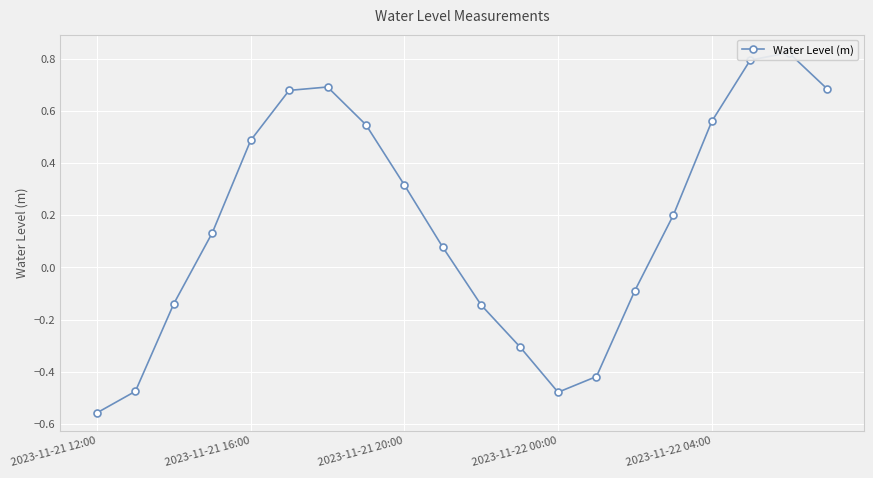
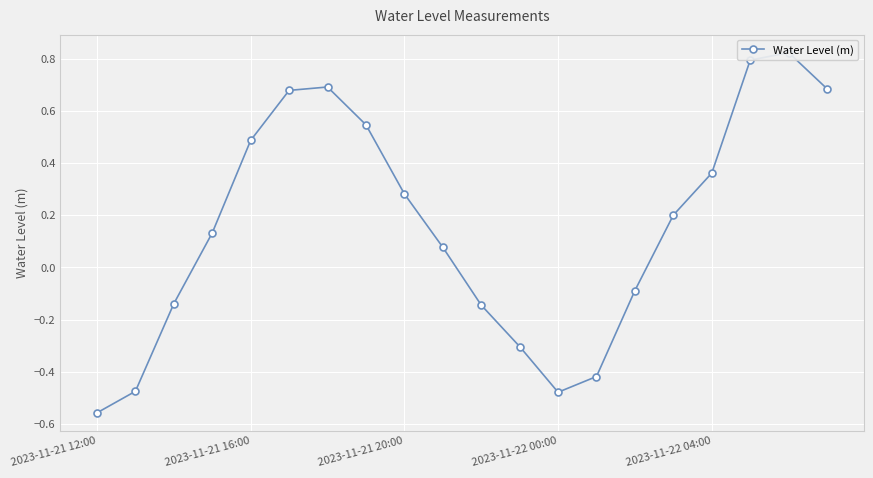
2023-11-21 20:00: 0.32 -> 0.28
2023-11-22 04:00: 0.56 -> 0.36
